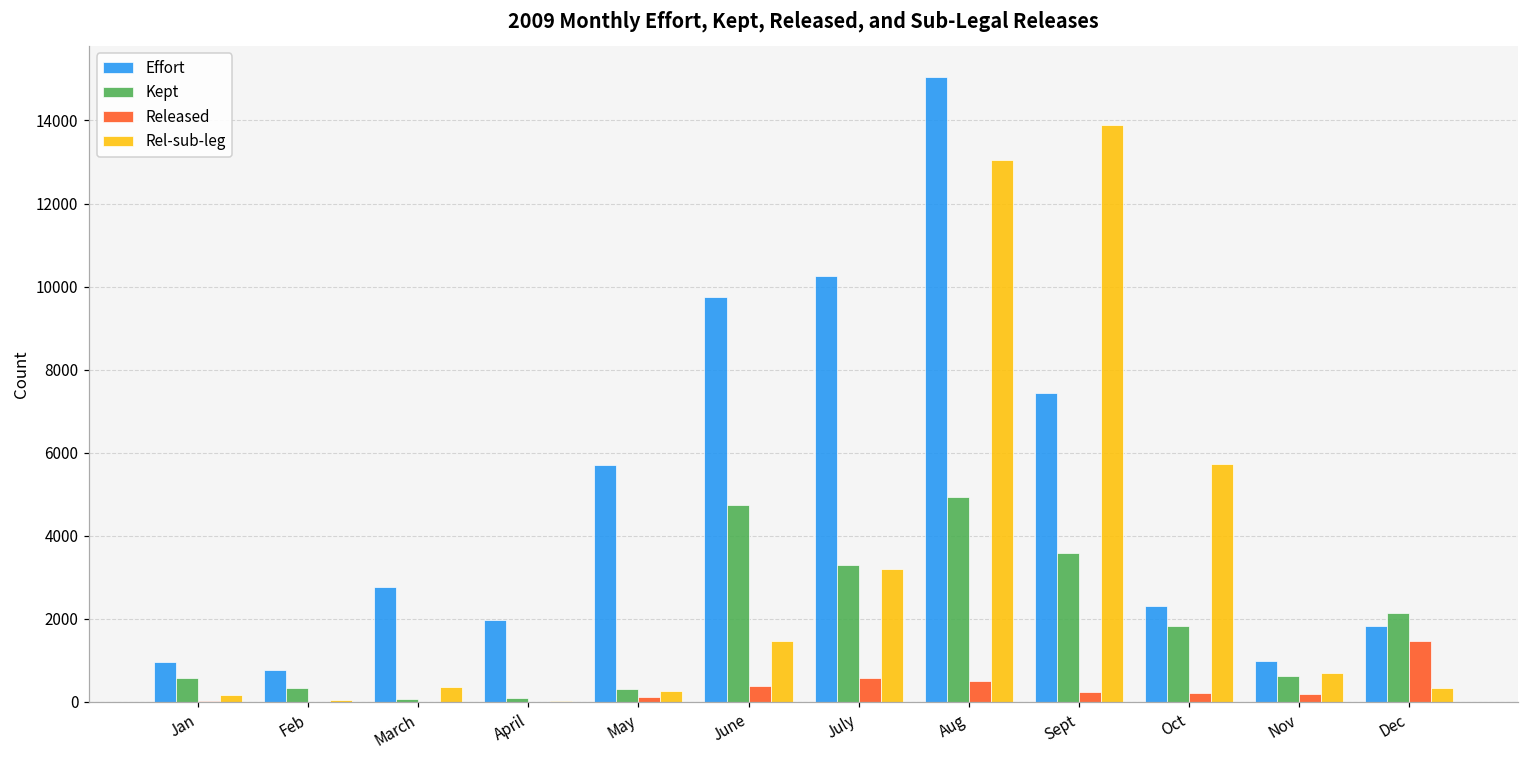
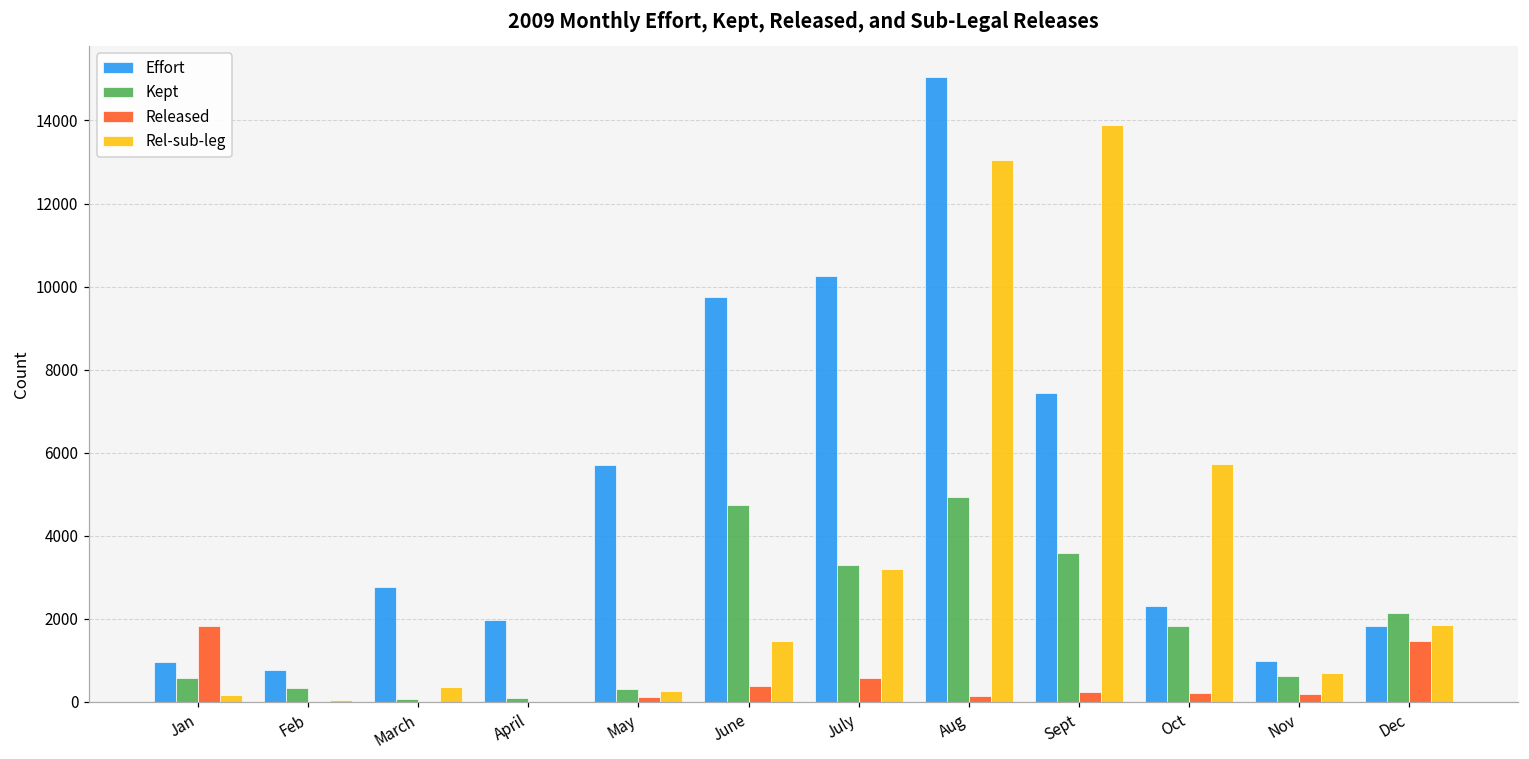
Released, Jan: 0 -> 1800
Released, Aug: 500 -> 100
Rel-sub-leg, Dec: 300 -> 1900
